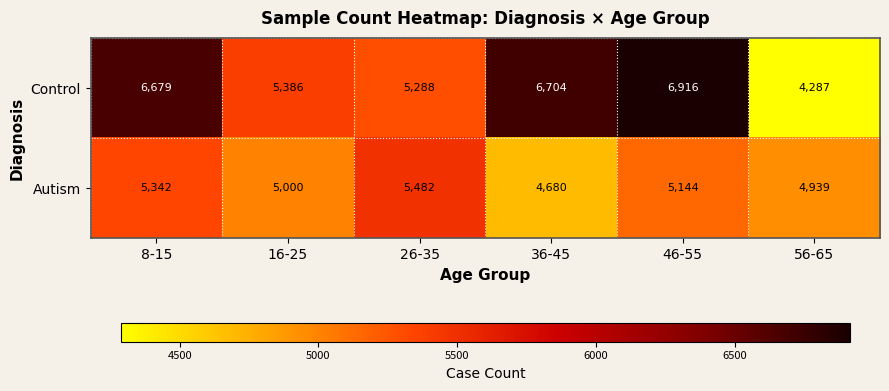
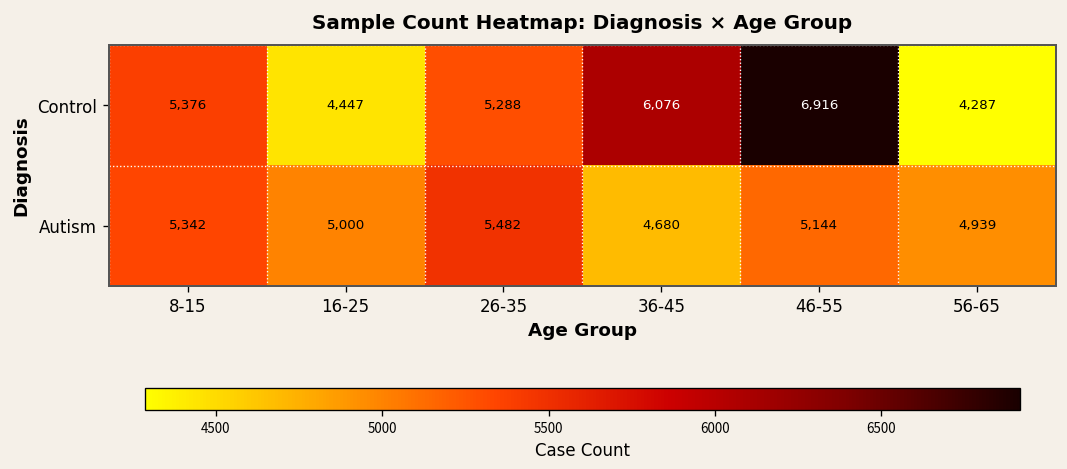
Control, 8-15: 6,679 -> 5,376
Control, 16-25: 5,386 -> 4,447
Control, 36-45: 6,704 -> 6,076
